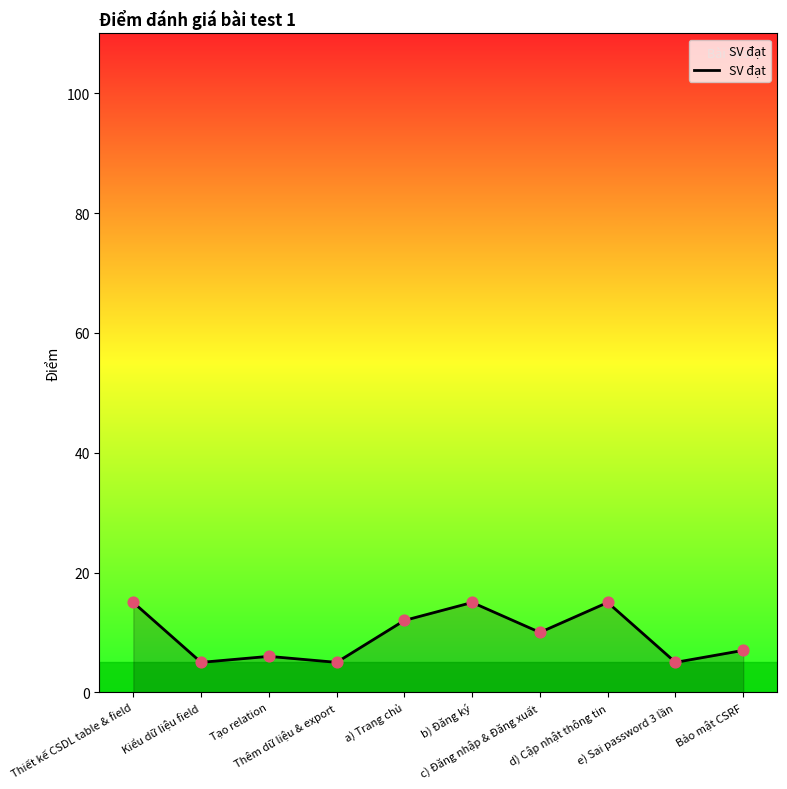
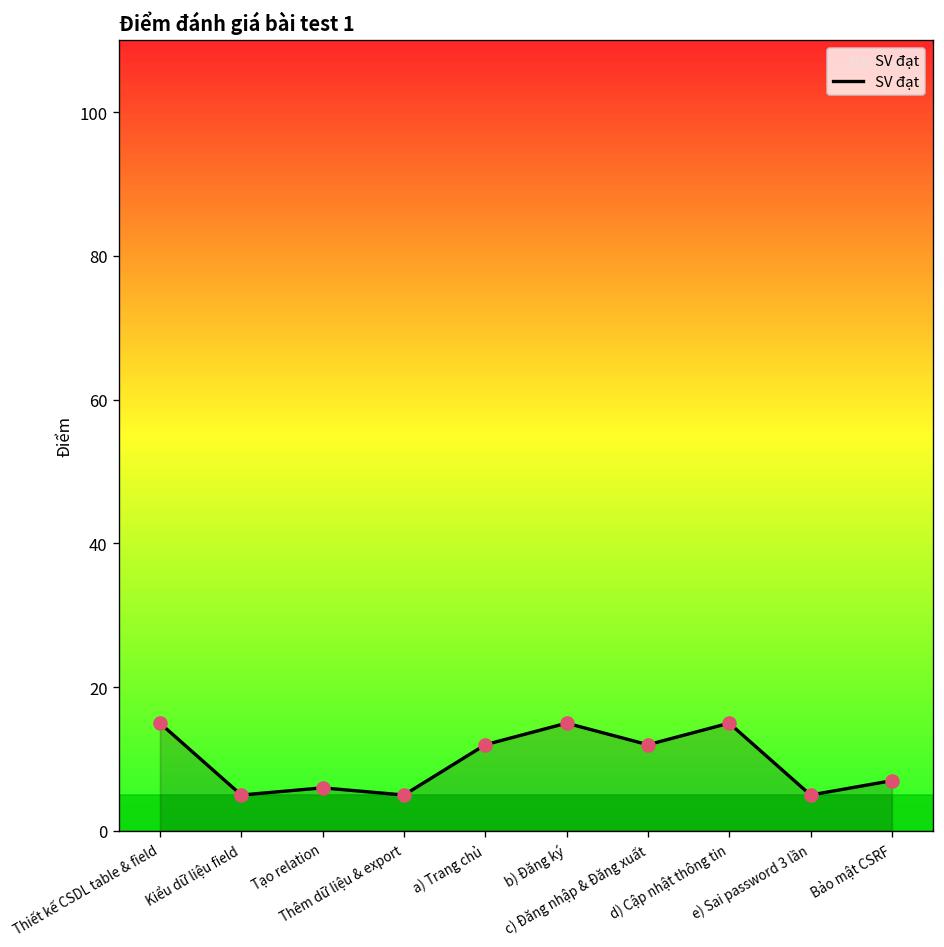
c) Đăng nhập & Đăng xuất: 10 -> 12
